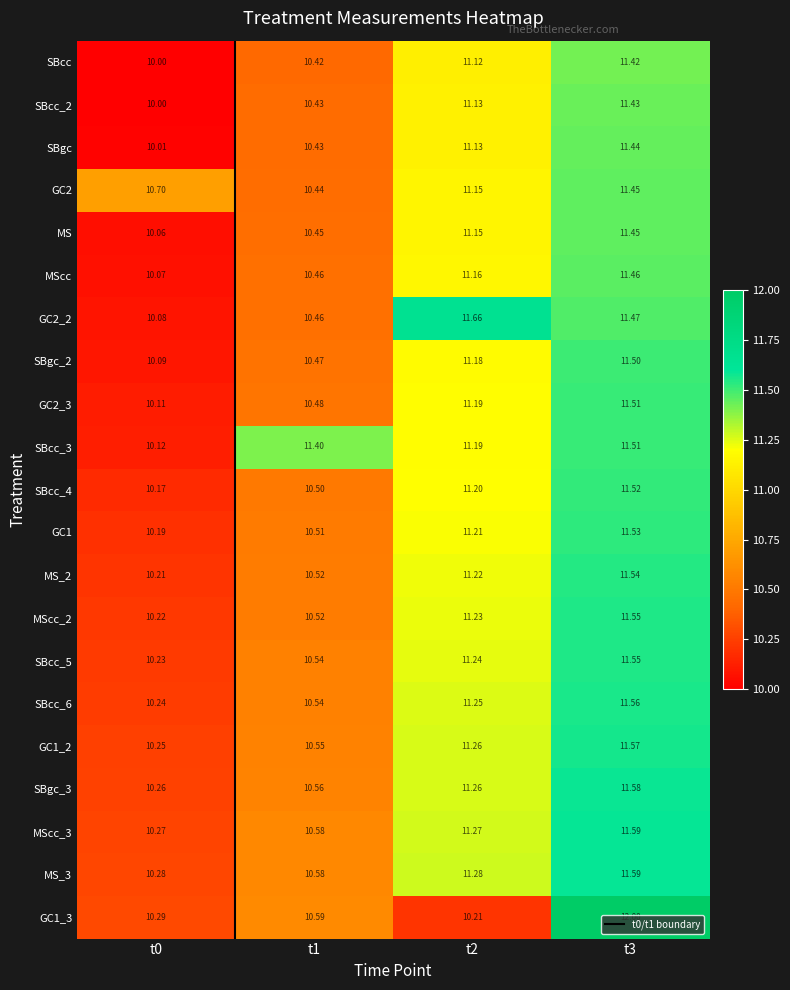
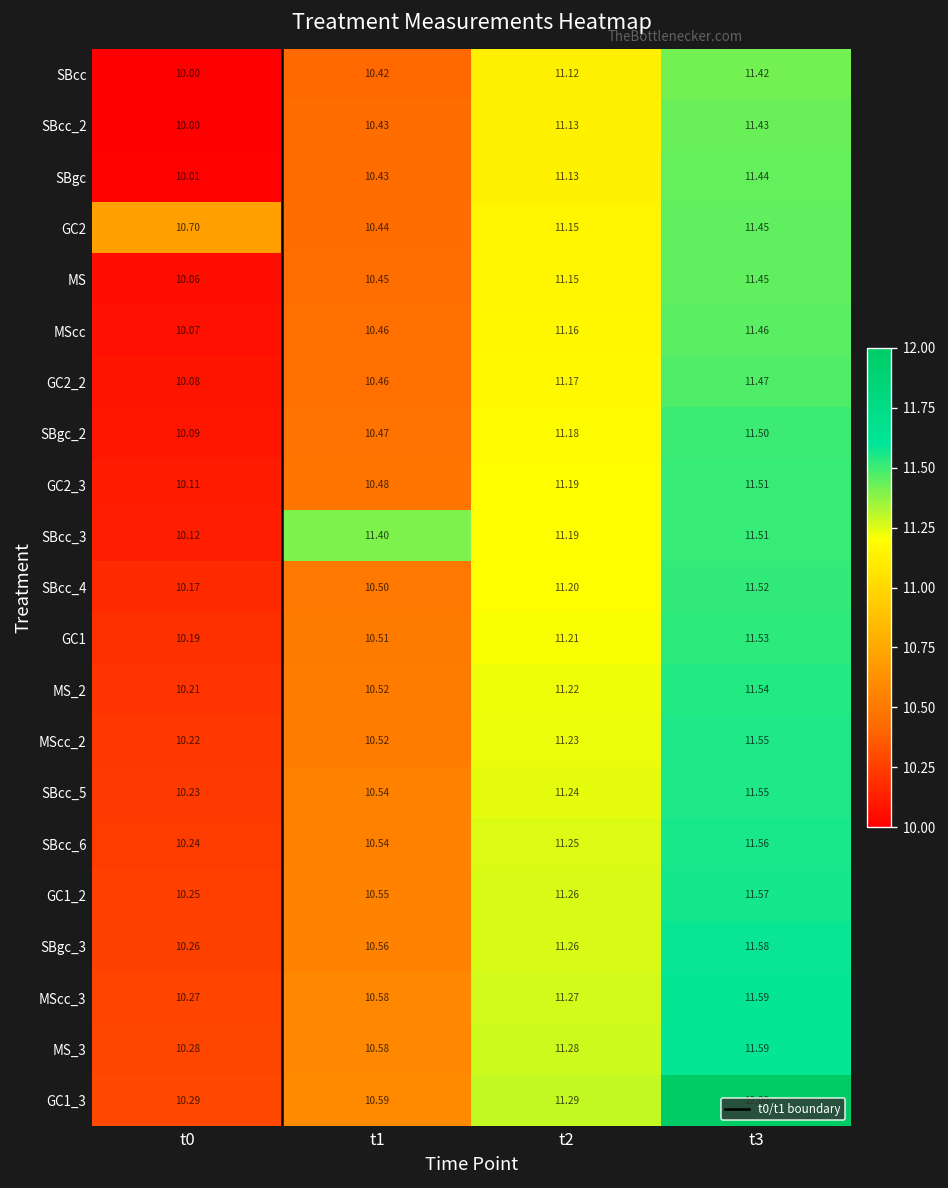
GC2_2, t2: 11.66 -> 11.17
GC1_3, t2: 10.21 -> 11.29
